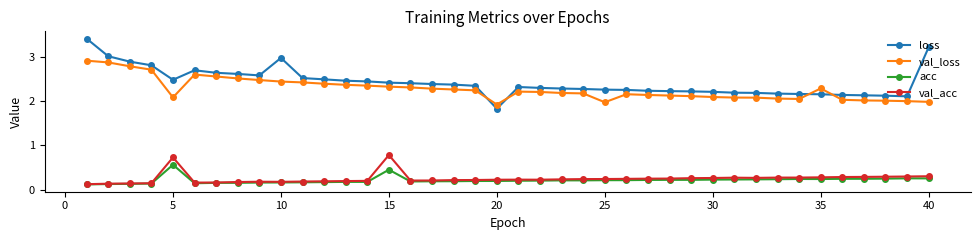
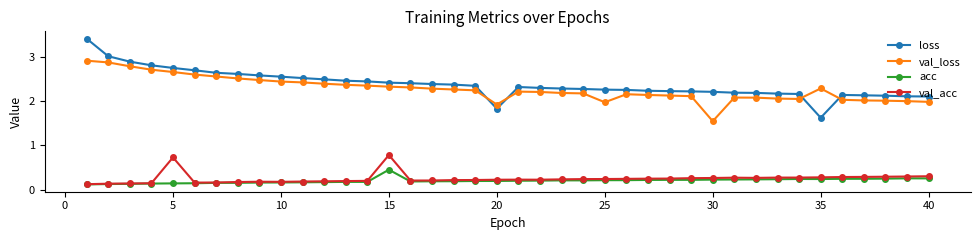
loss, 5: 2.5 -> 2.8
val_loss, 5: 2.1 -> 2.7
acc, 5: 0.6 -> 0.1
loss, 10: 3.0 -> 2.6
val_loss, 30: 2.1 -> 1.5
loss, 35: 2.2 -> 1.6
loss, 40: 3.2 -> 2.1
